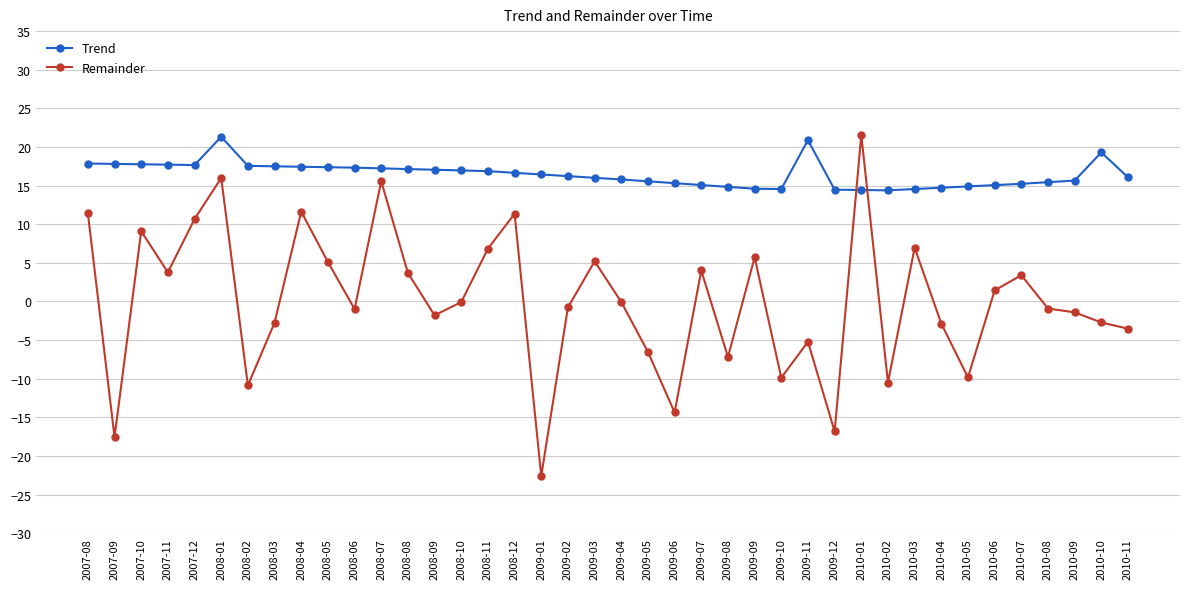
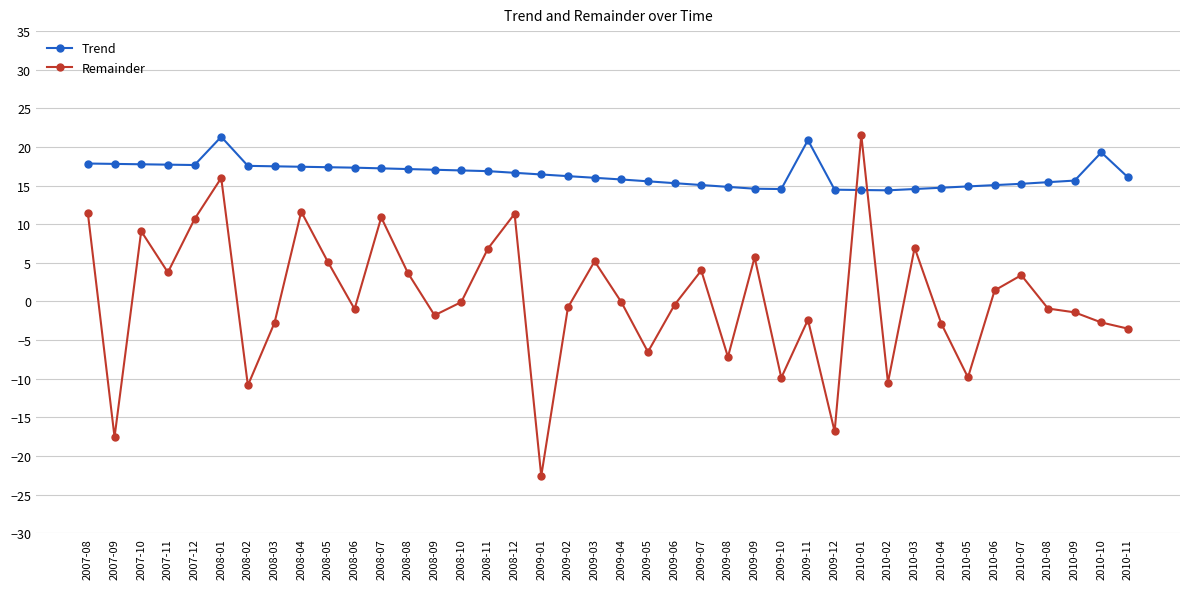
Remainder, 2008-07: 16 -> 11
Remainder, 2009-06: -14 -> 0
Remainder, 2009-11: -5 -> -2
